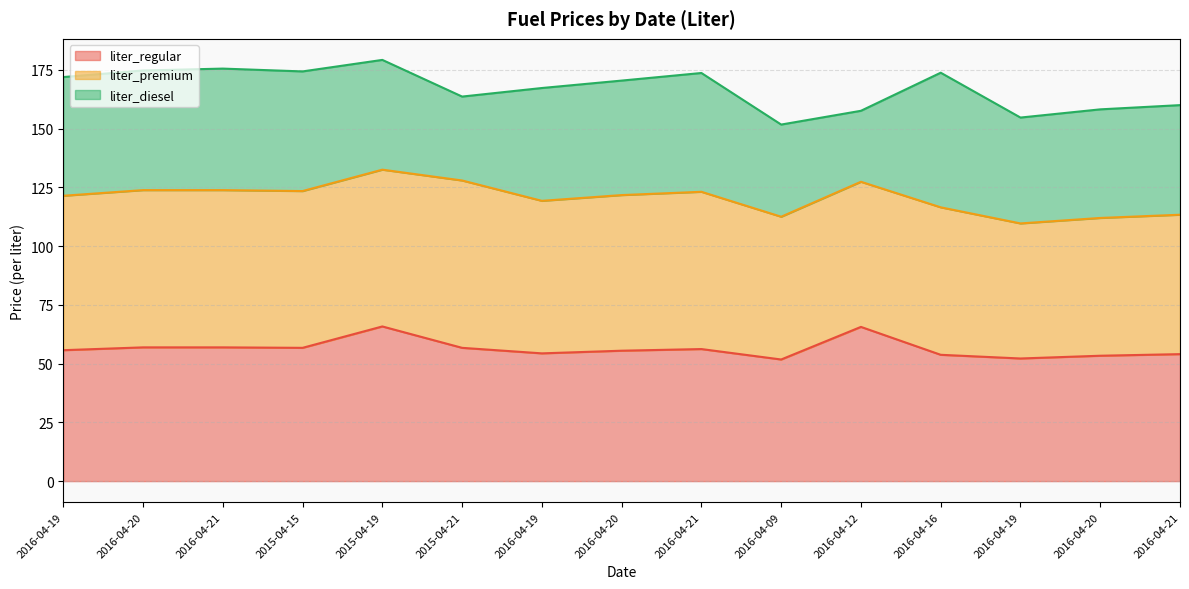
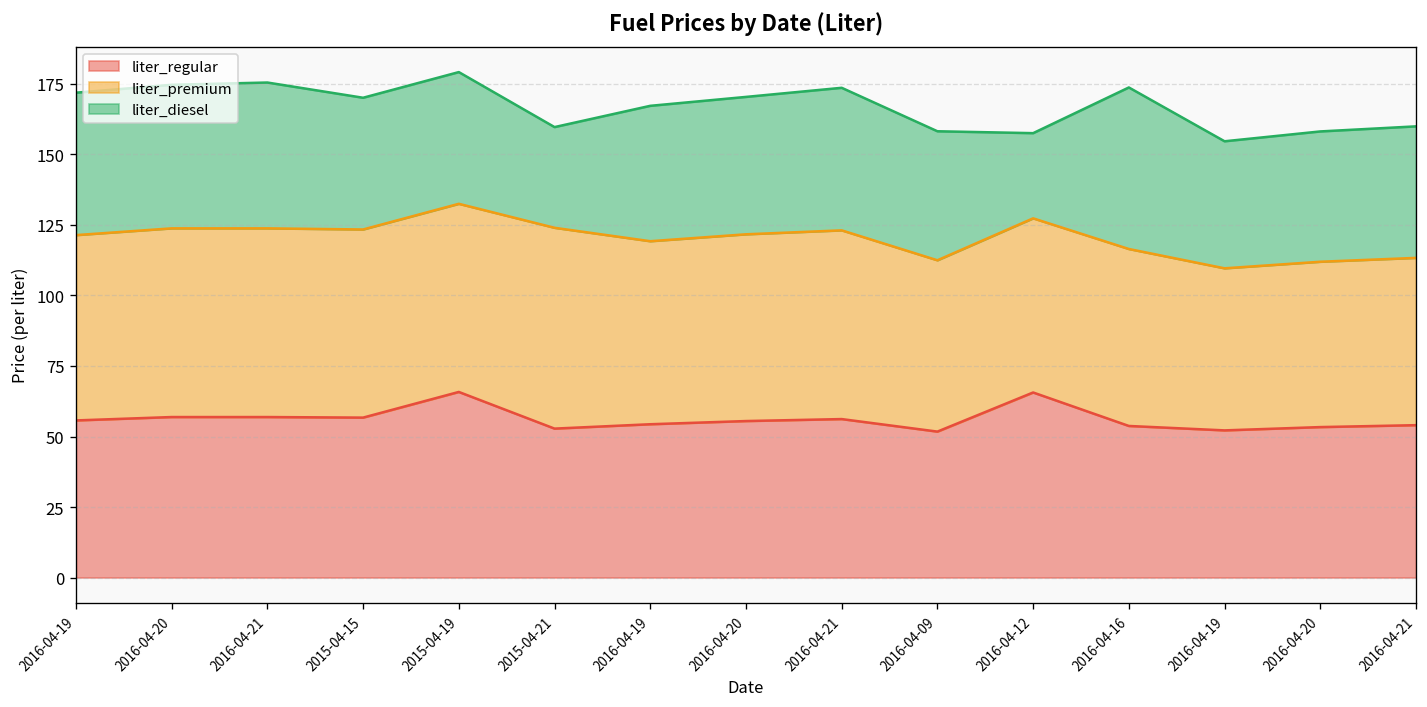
liter_diesel, 2015-04-15: 51 -> 47
liter_regular, 2015-04-21: 57 -> 53
liter_diesel, 2016-04-09: 39 -> 46
